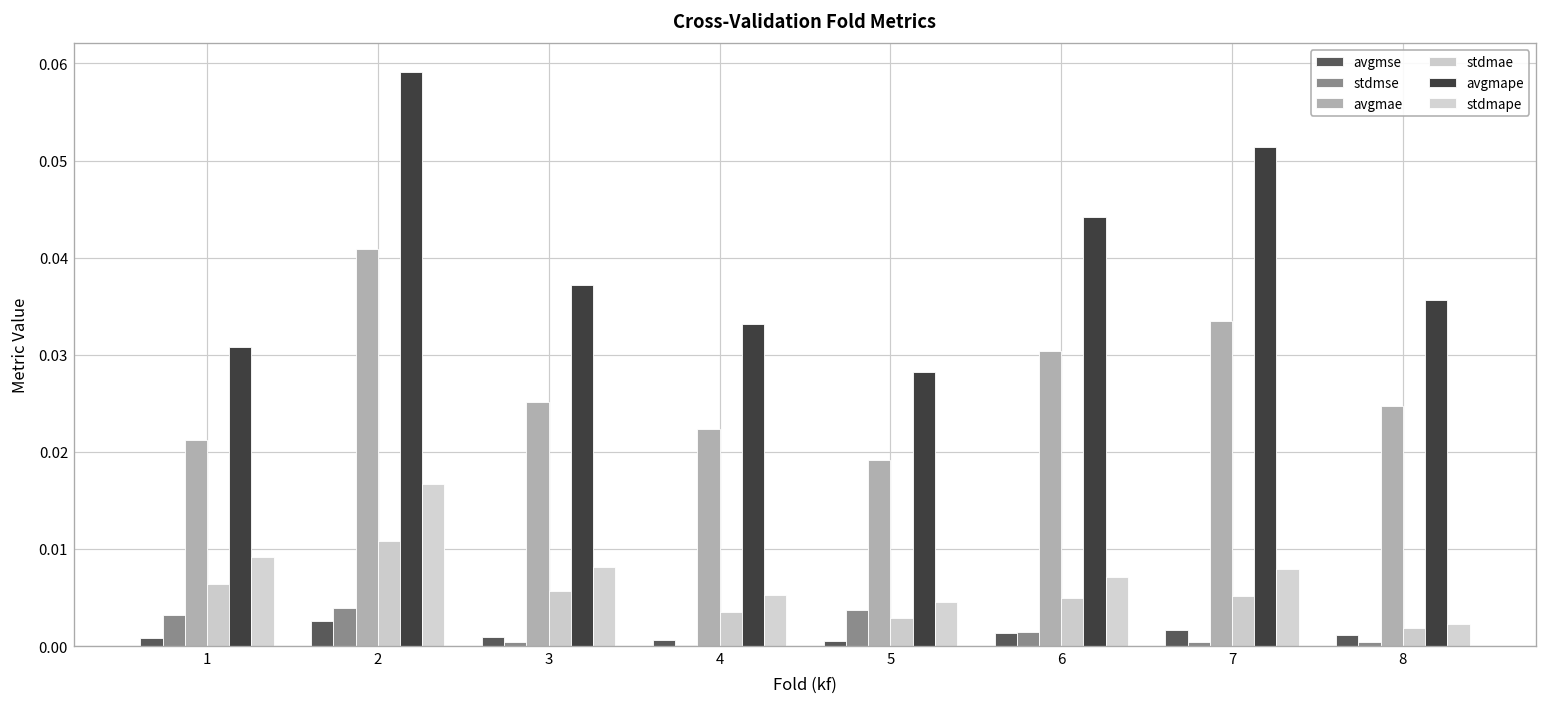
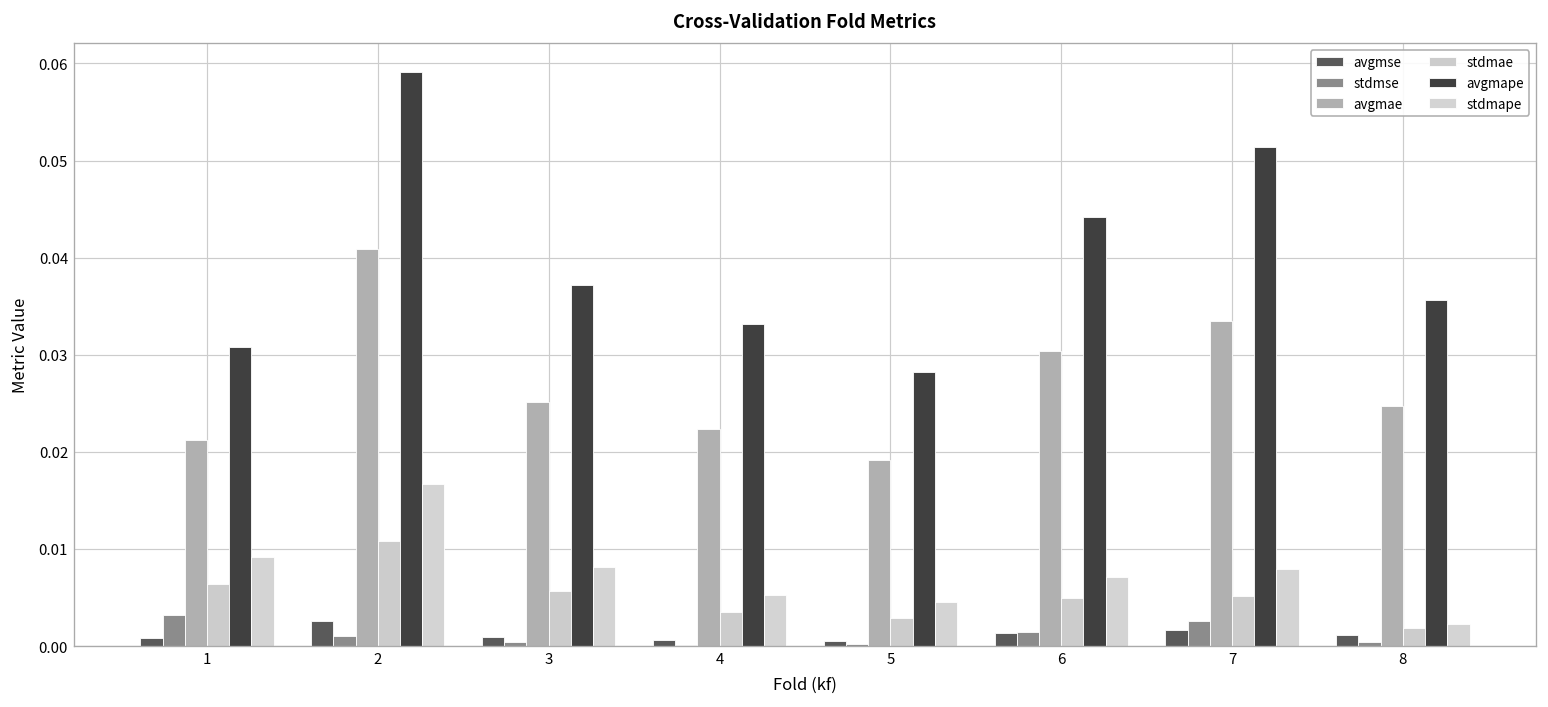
stdmse, 2: 0.004 -> 0.001
stdmse, 5: 0.004 -> 0.000
stdmse, 7: 0.000 -> 0.003
